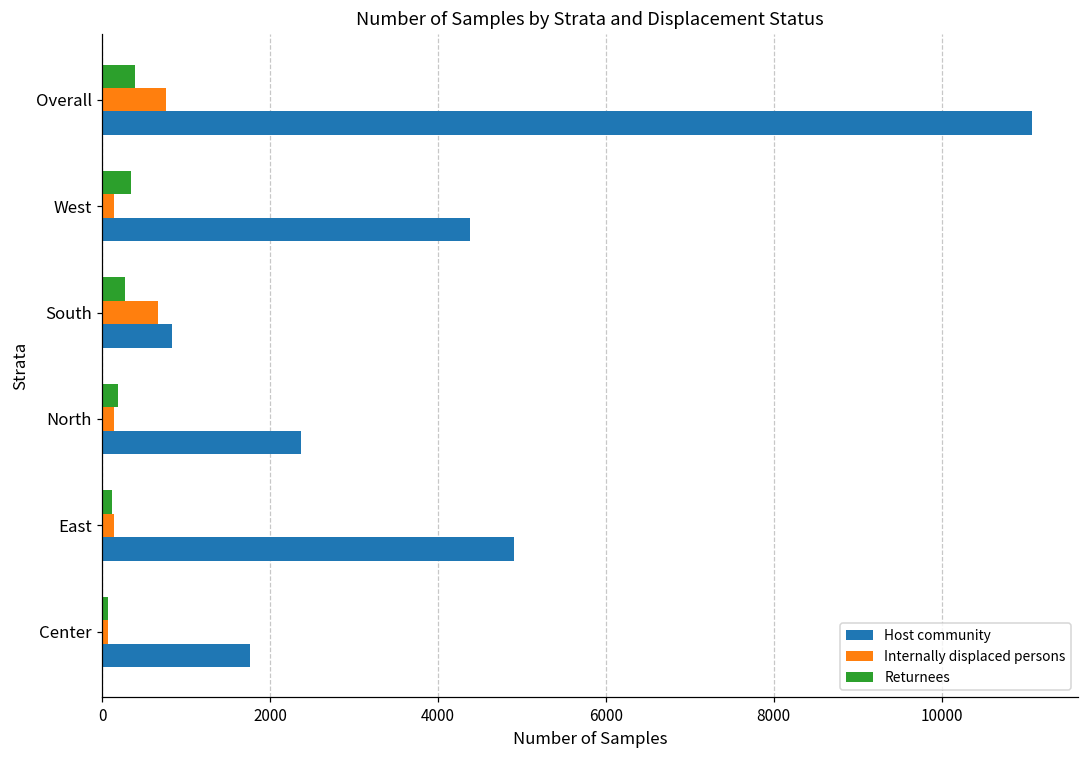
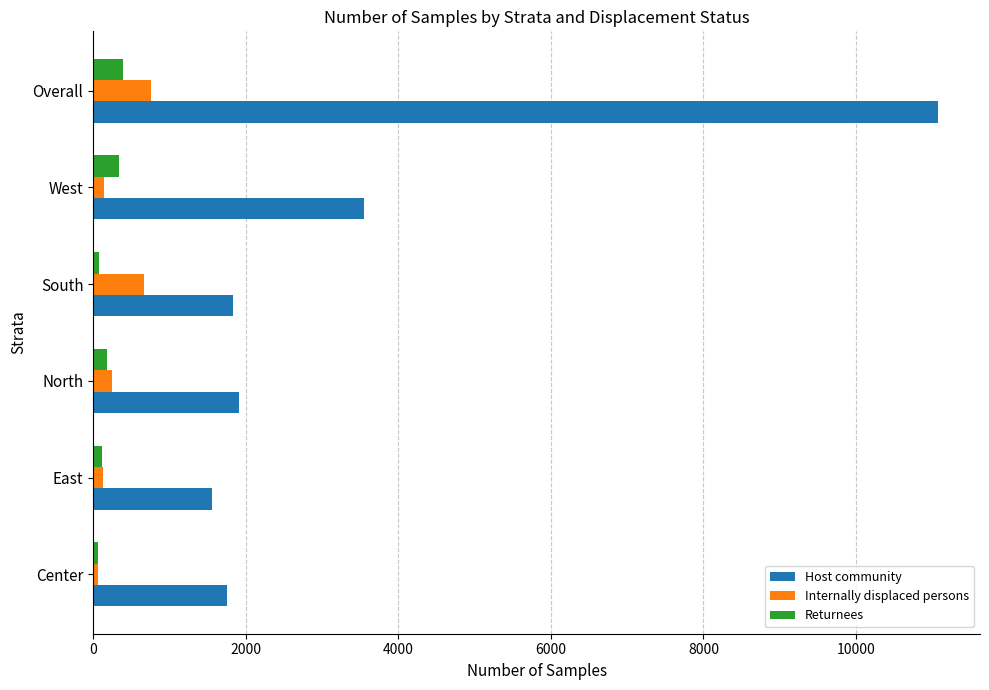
Host community, West: 4400 -> 3600
Returnees, South: 300 -> 100
Host community, South: 800 -> 1800
Internally displaced persons, North: 100 -> 300
Host community, North: 2400 -> 1900
Host community, East: 4900 -> 1600
